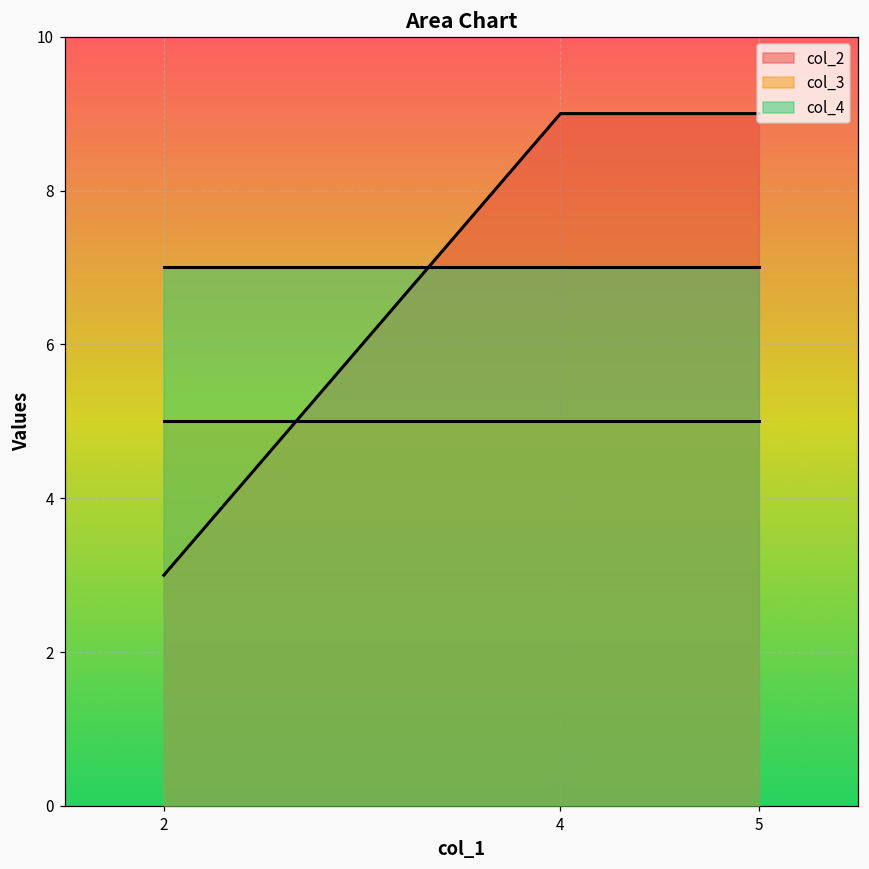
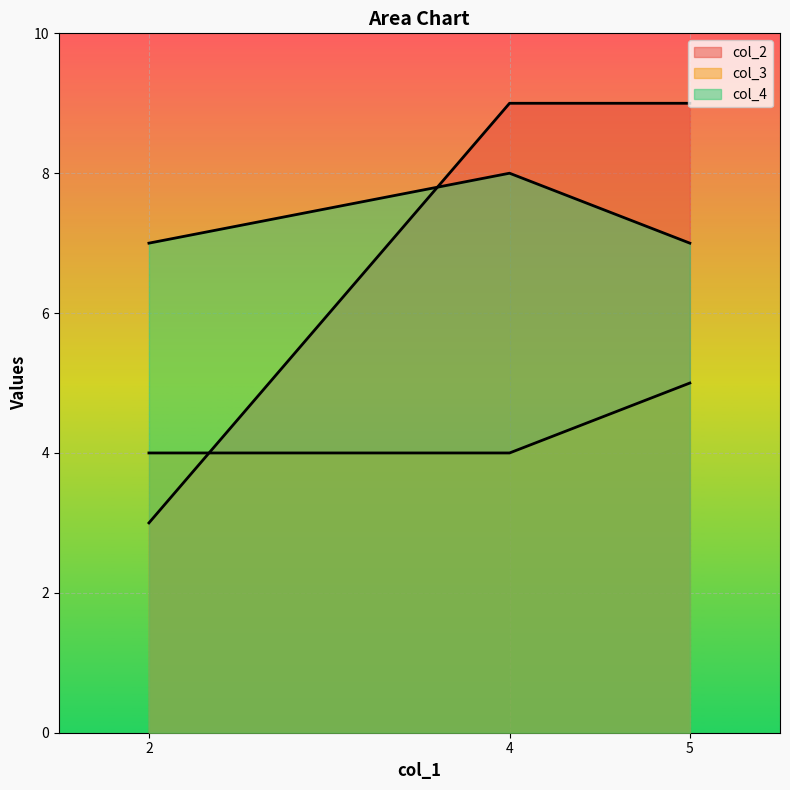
col_3, 2: 5 -> 4
col_3, 4: 5 -> 4
col_4, 4: 7 -> 8
